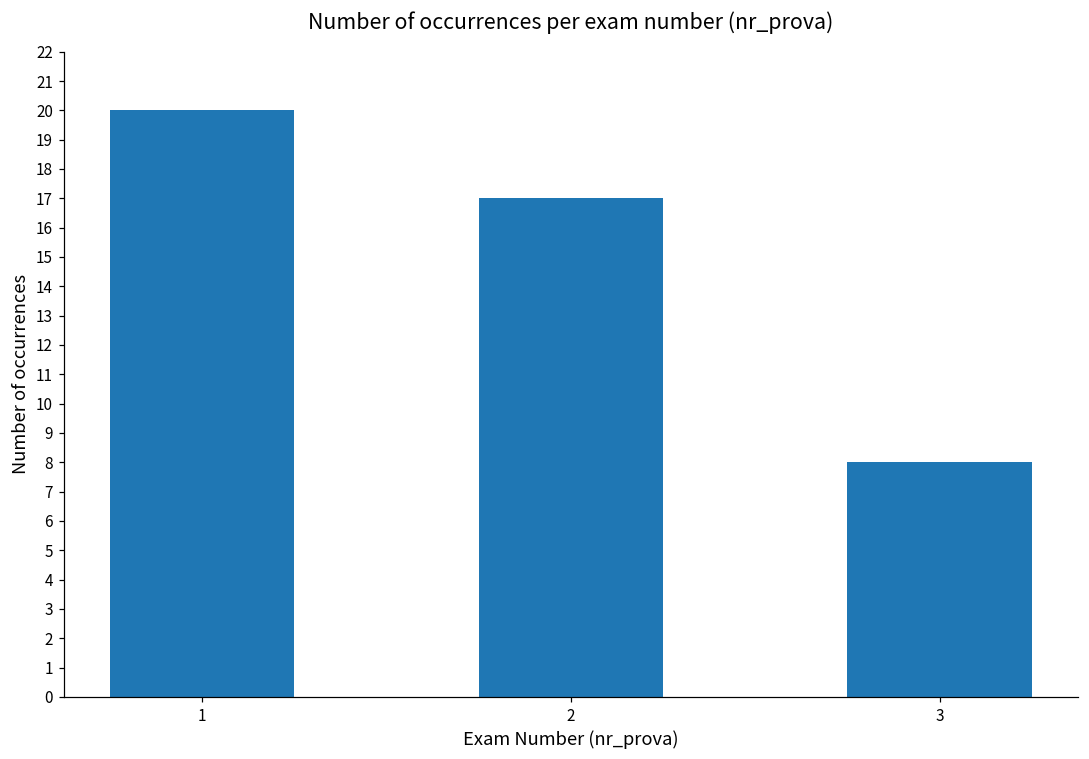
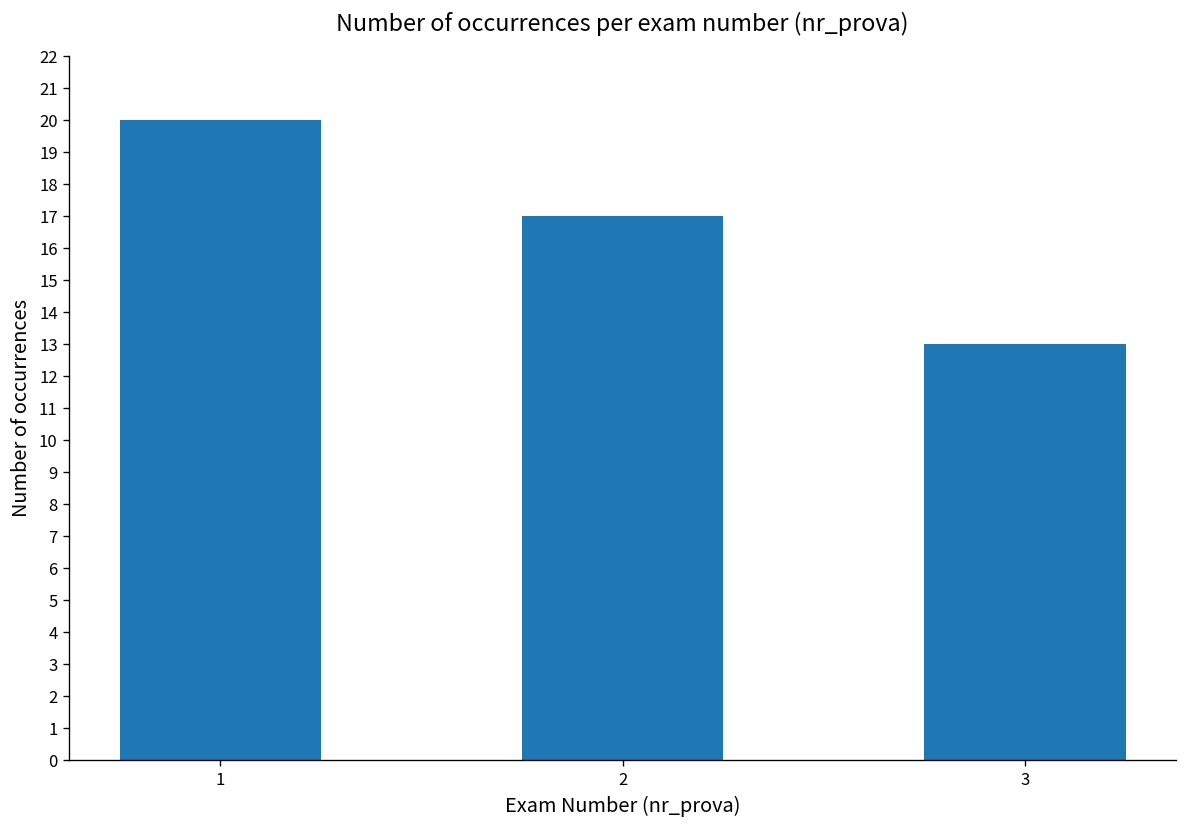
3: 8 -> 13
